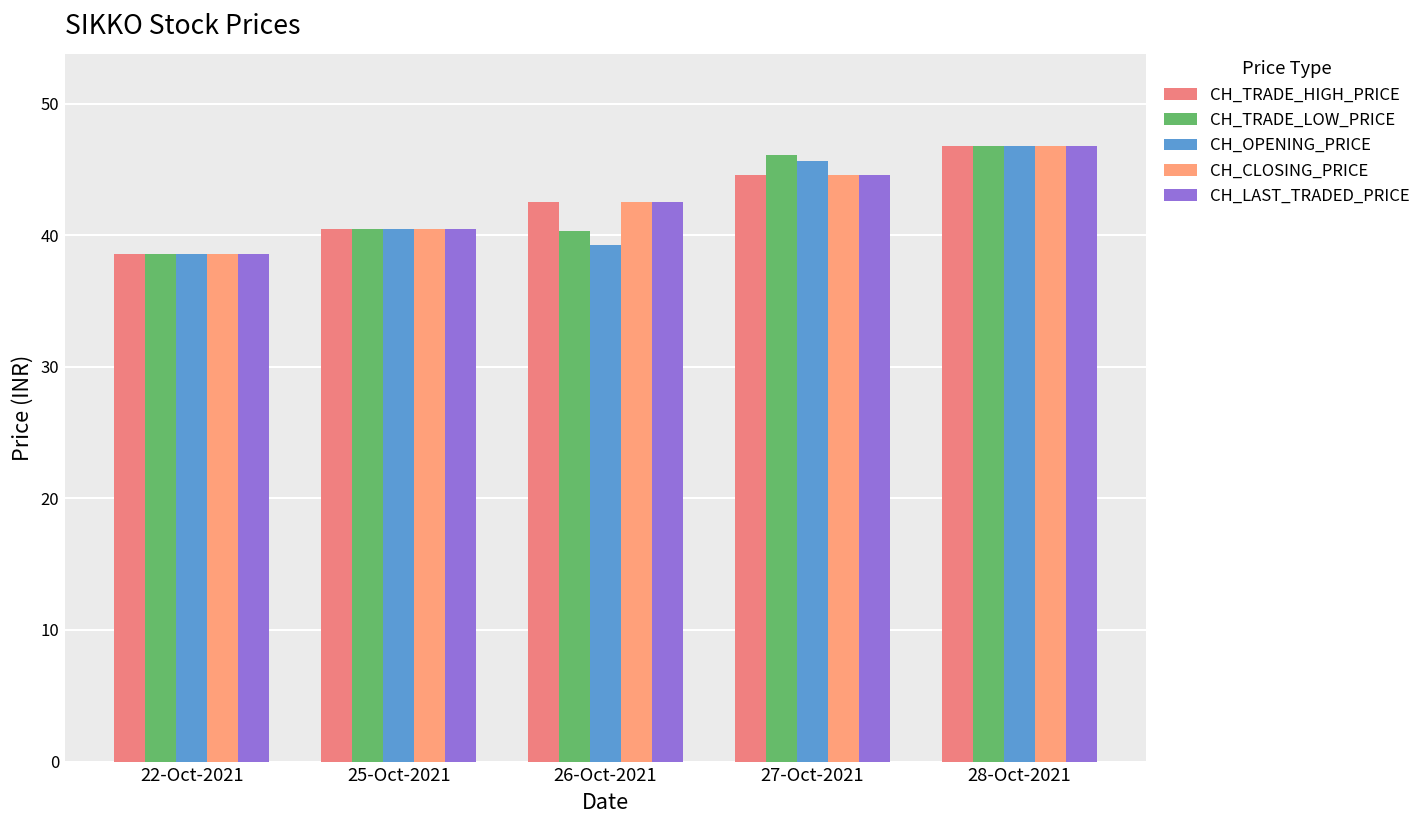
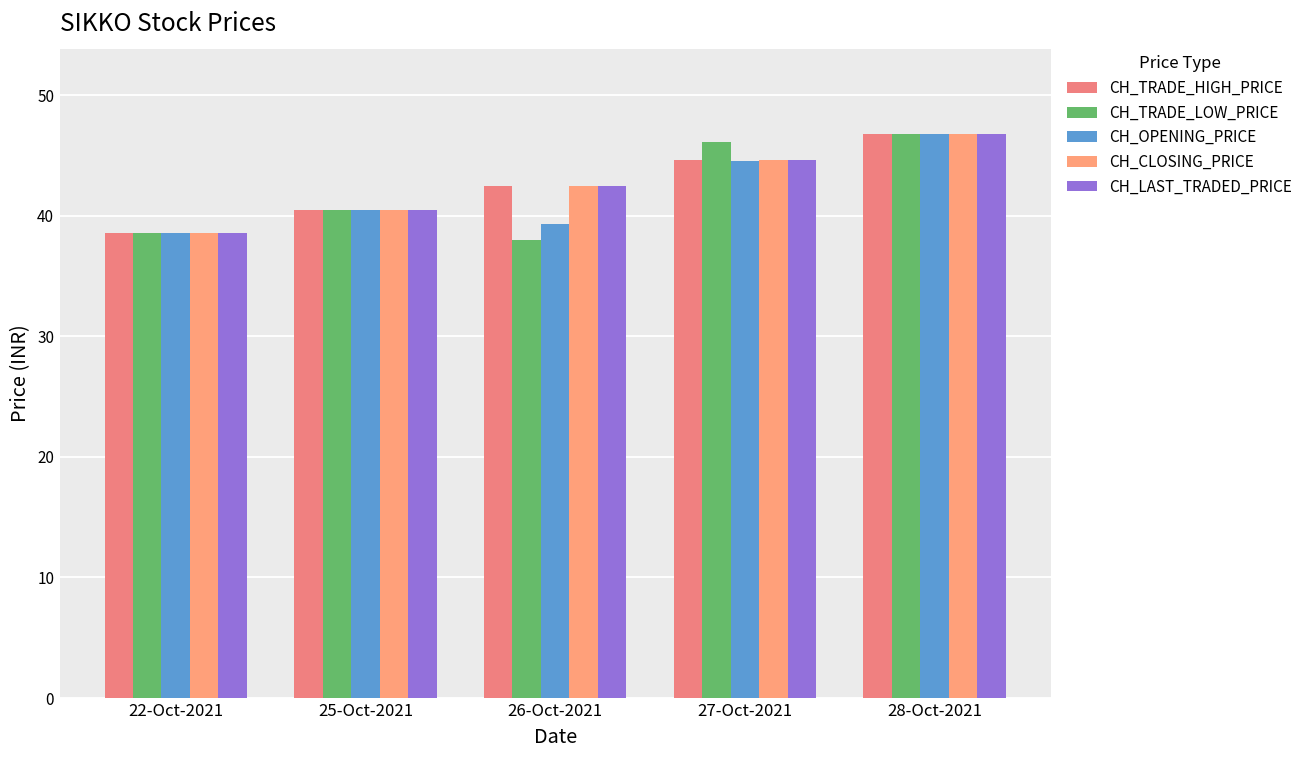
CH_TRADE_LOW_PRICE, 26-Oct-2021: 40.3 -> 38.0
CH_OPENING_PRICE, 27-Oct-2021: 45.7 -> 44.6
